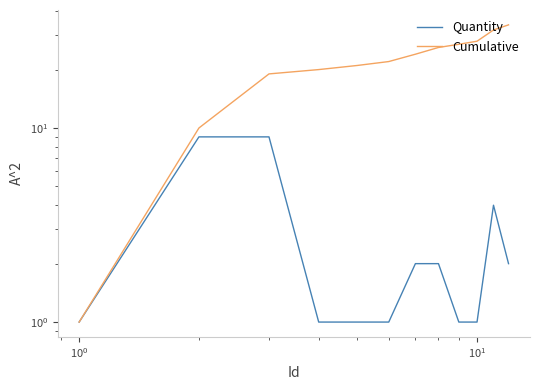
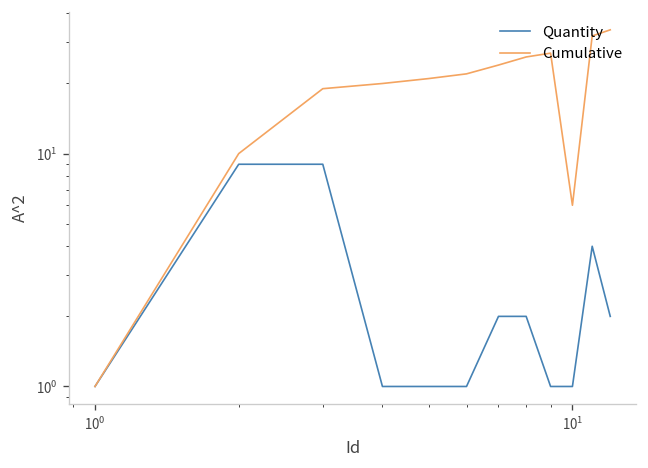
Cumulative, 10^1: 28 -> 6
